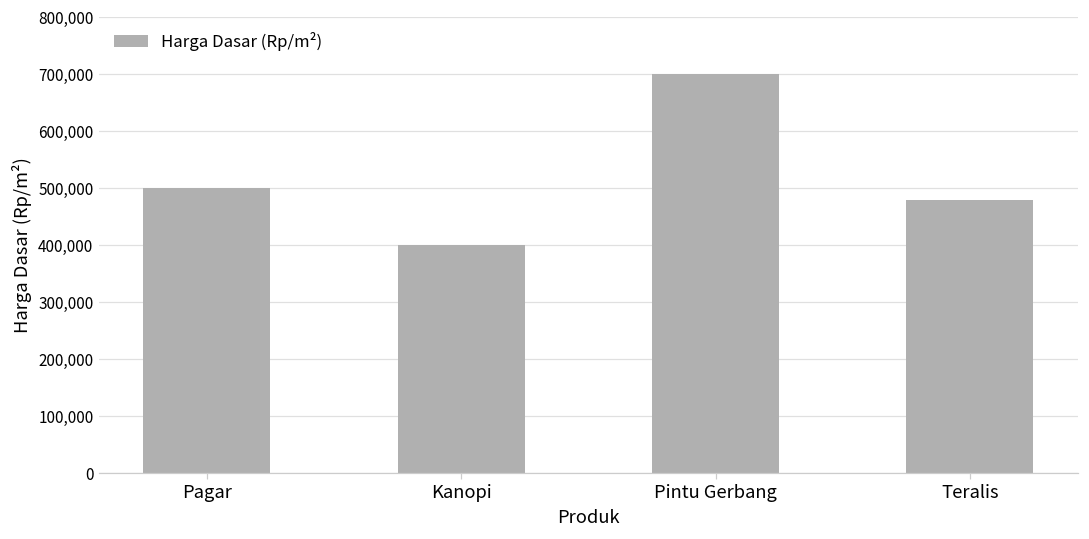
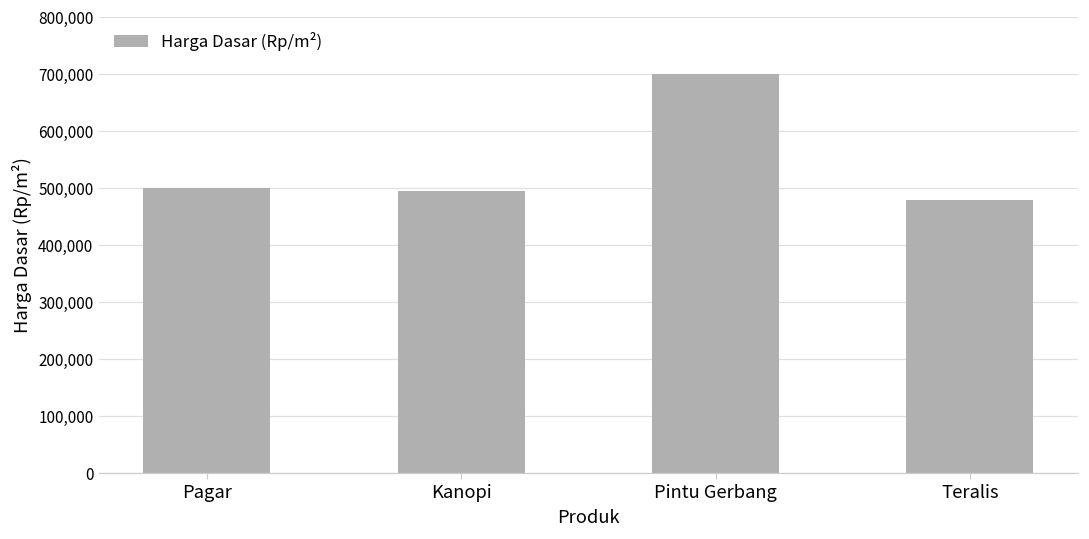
Kanopi: 400,000 -> 490,000
